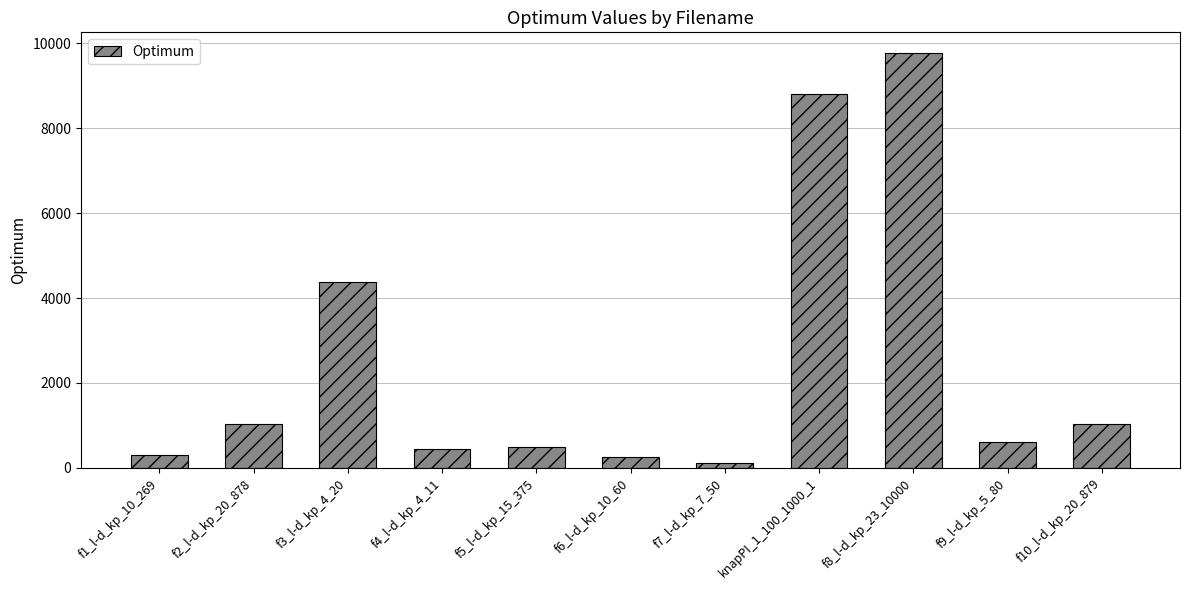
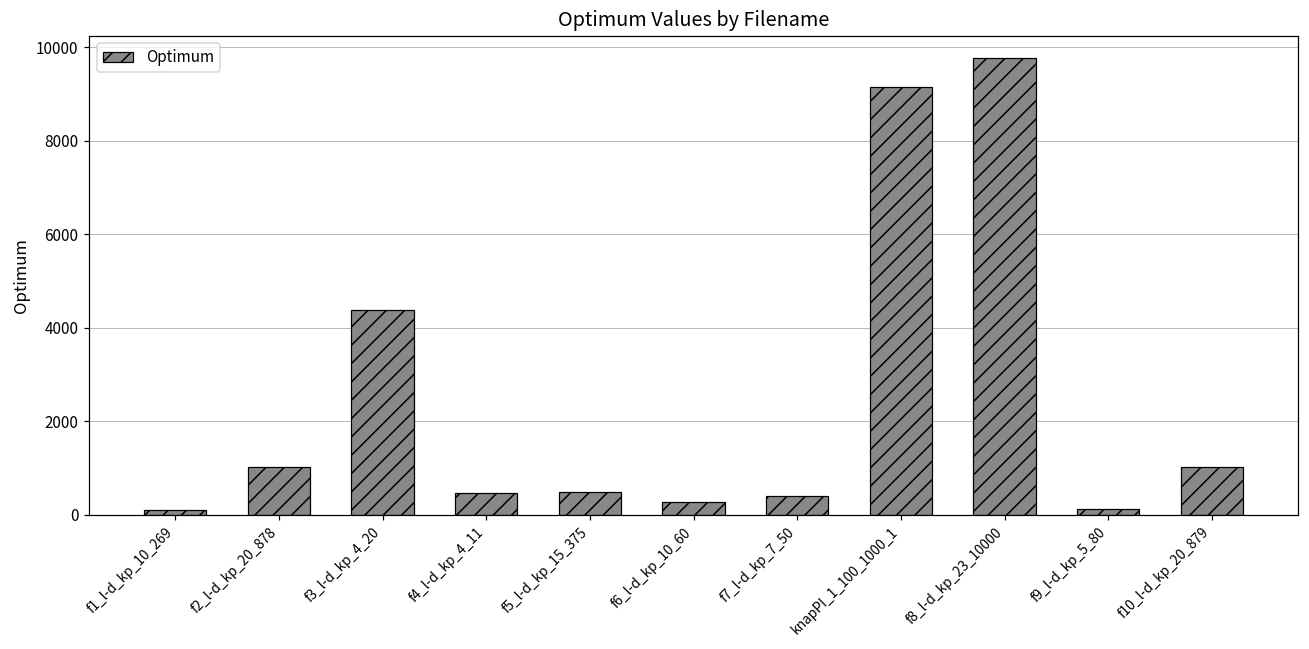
f1_l-d_kp_10_269: 300 -> 100
f7_l-d_kp_7_50: 100 -> 400
knapPI_1_100_1000_1: 8800 -> 9100
f9_l-d_kp_5_80: 600 -> 100
